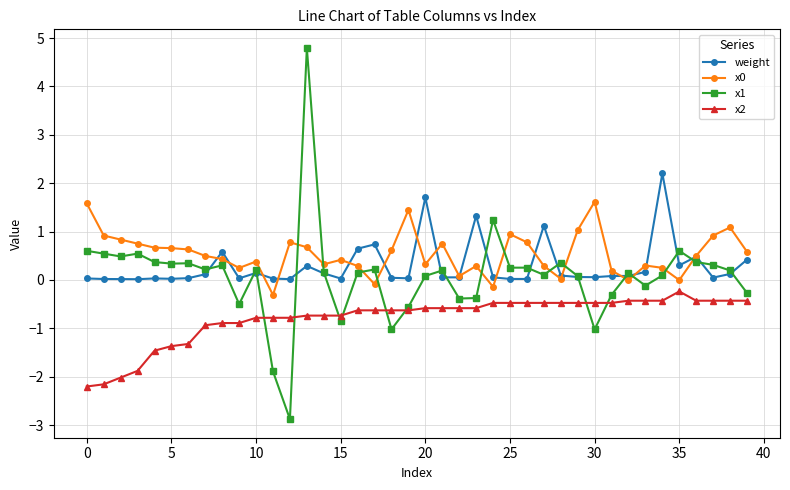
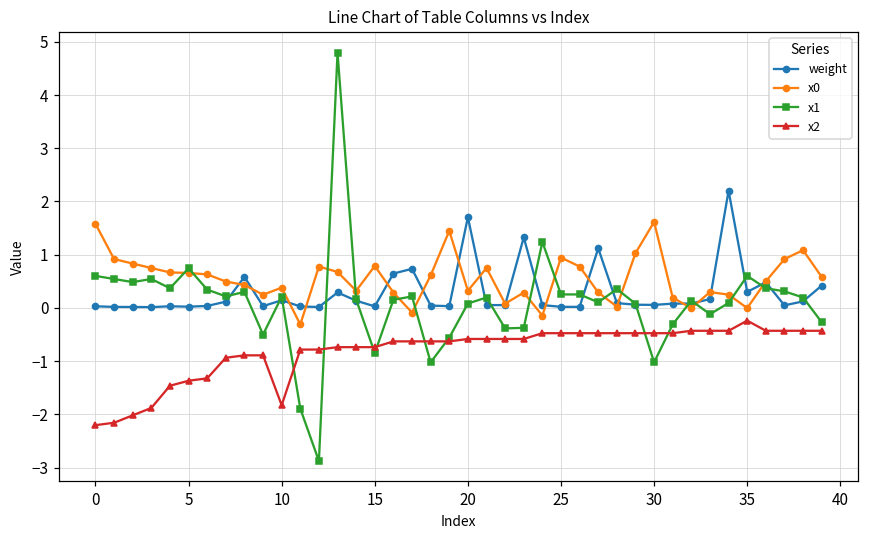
x1, 5: 0.3 -> 0.7
x2, 10: -0.8 -> -1.8
x0, 15: 0.4 -> 0.8
